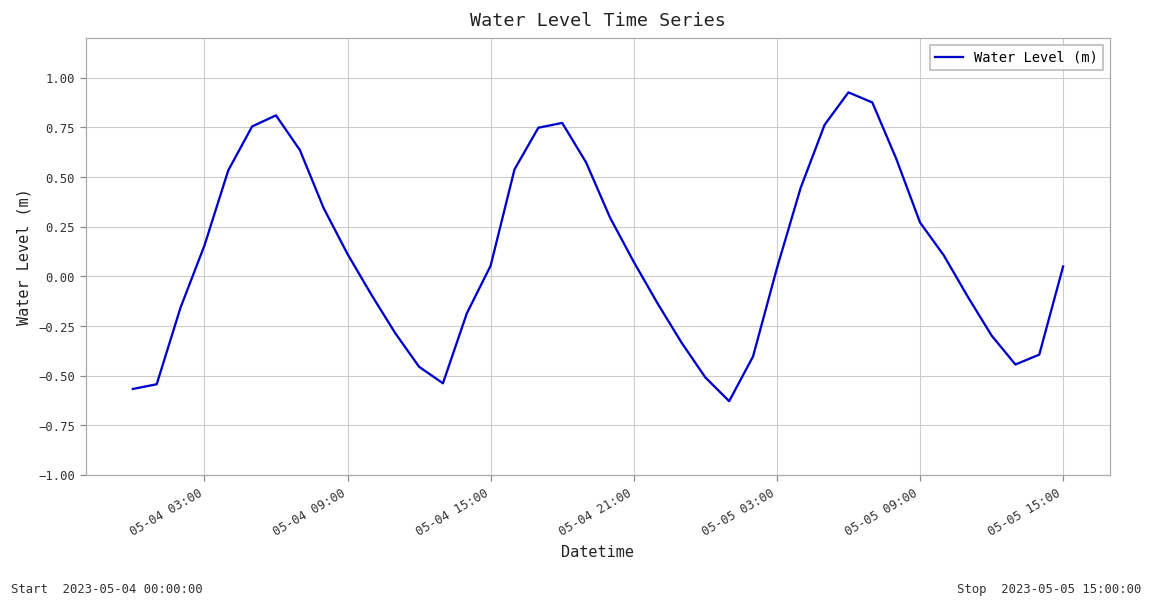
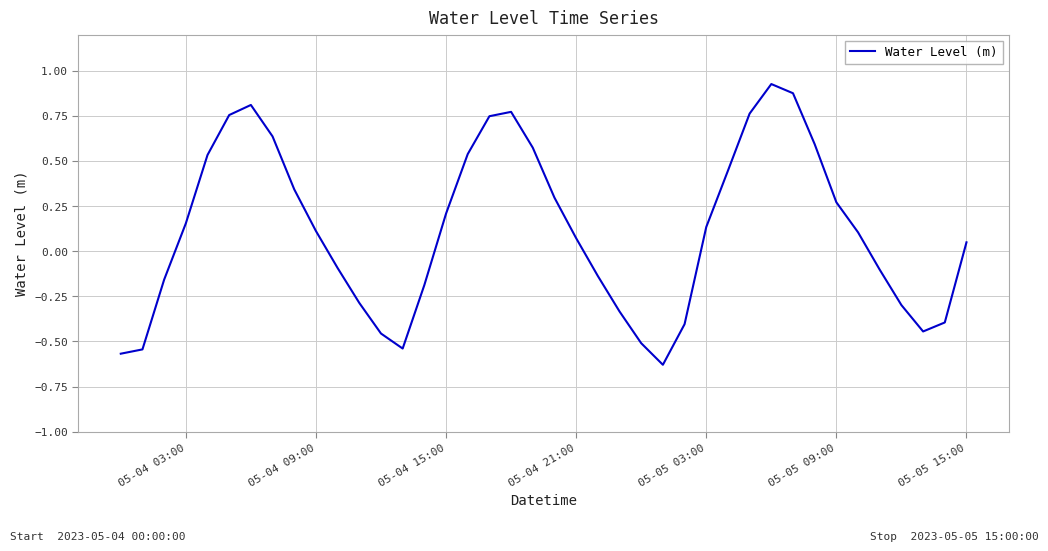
05-04 15:00: 0.05 -> 0.21
05-05 03:00: 0.04 -> 0.13
